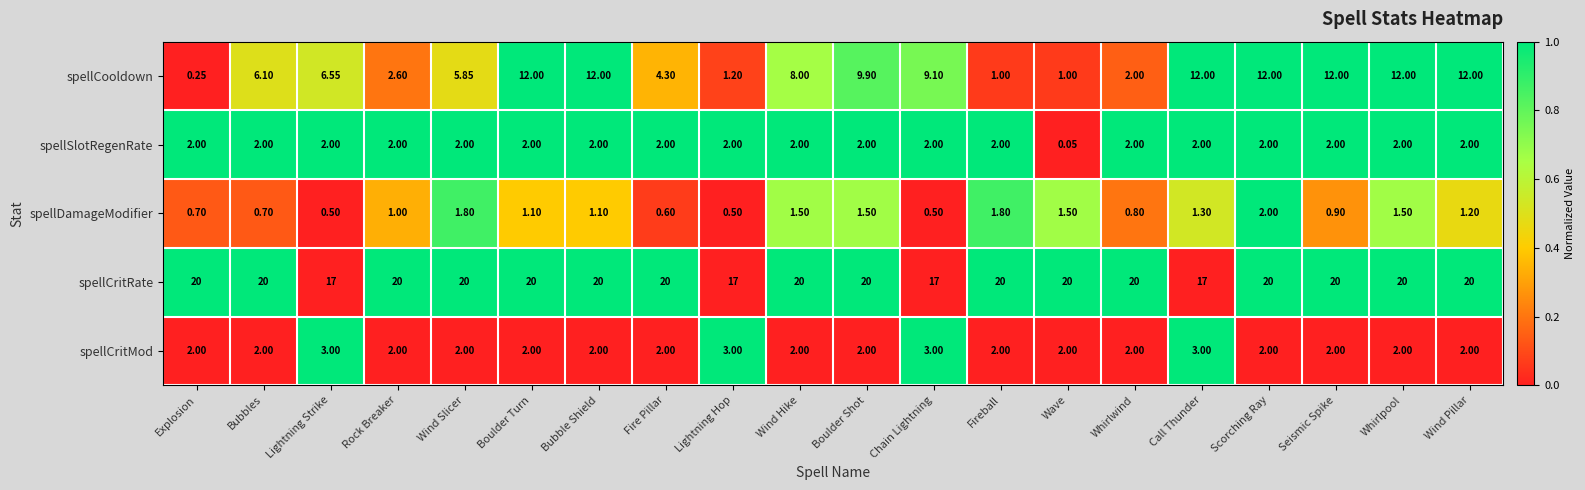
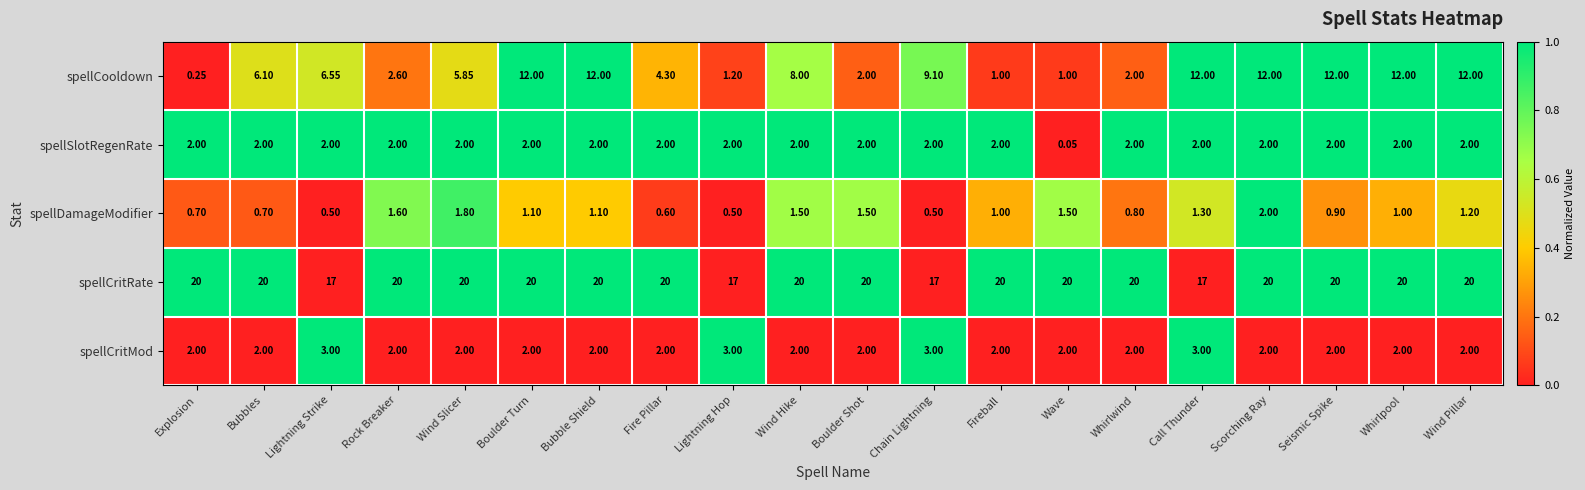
spellCooldown, Boulder Shot: 9.90 -> 2.00
spellDamageModifier, Rock Breaker: 1.00 -> 1.60
spellDamageModifier, Fireball: 1.80 -> 1.00
spellDamageModifier, Whirlpool: 1.50 -> 1.00
